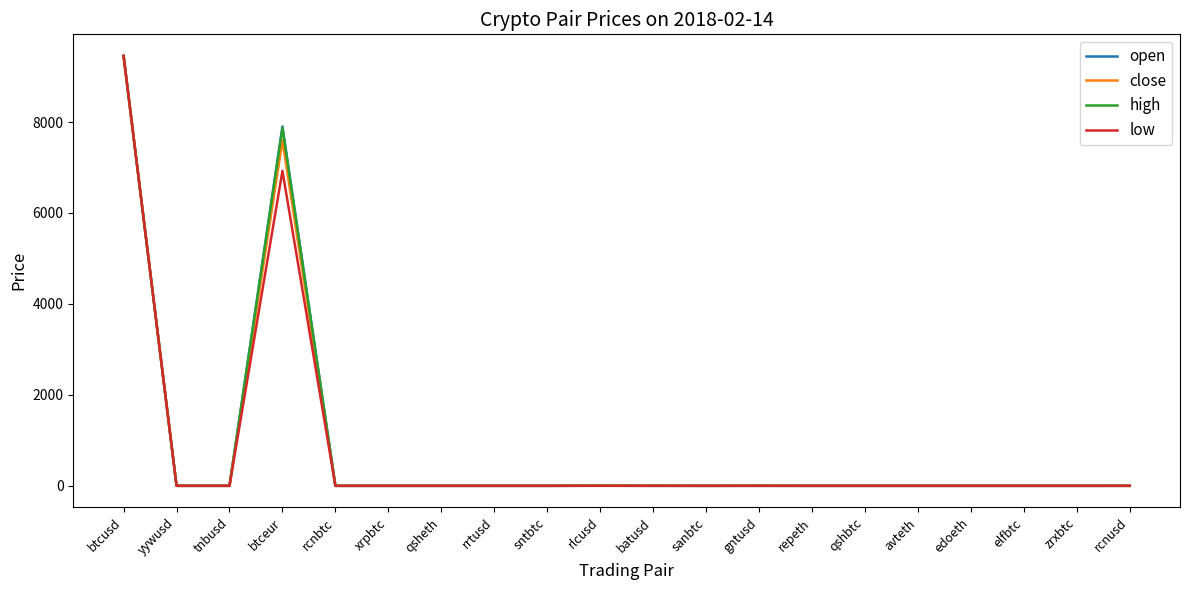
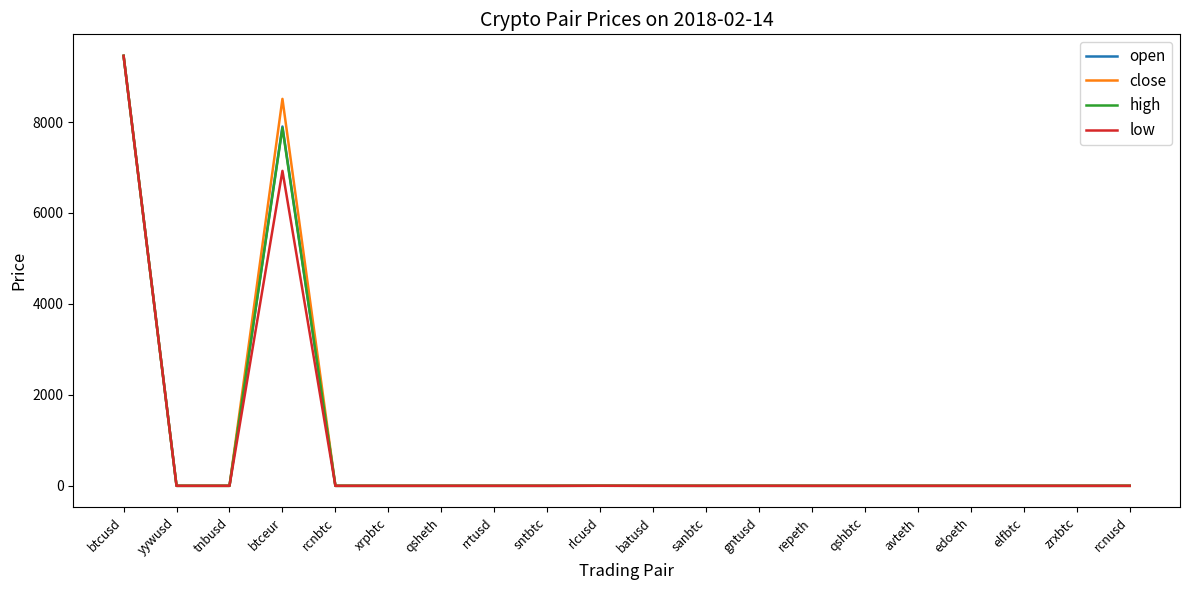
close, btceur: 7600 -> 8500
